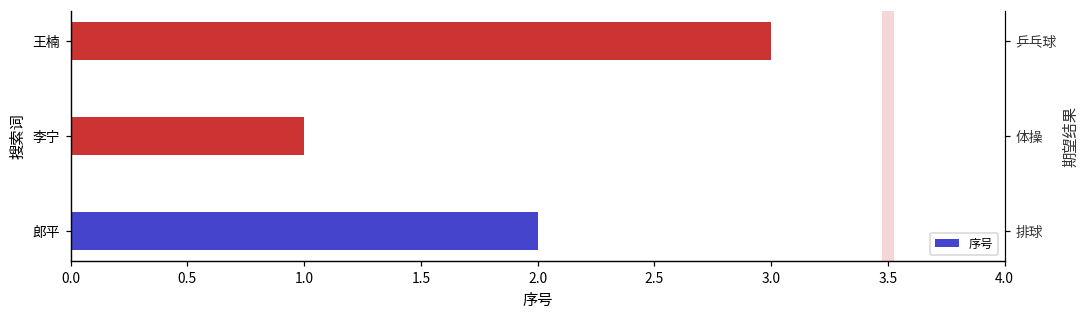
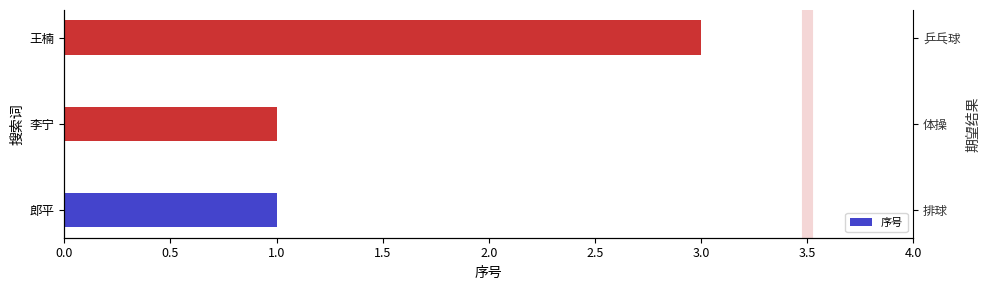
郎平: 2 -> 1
